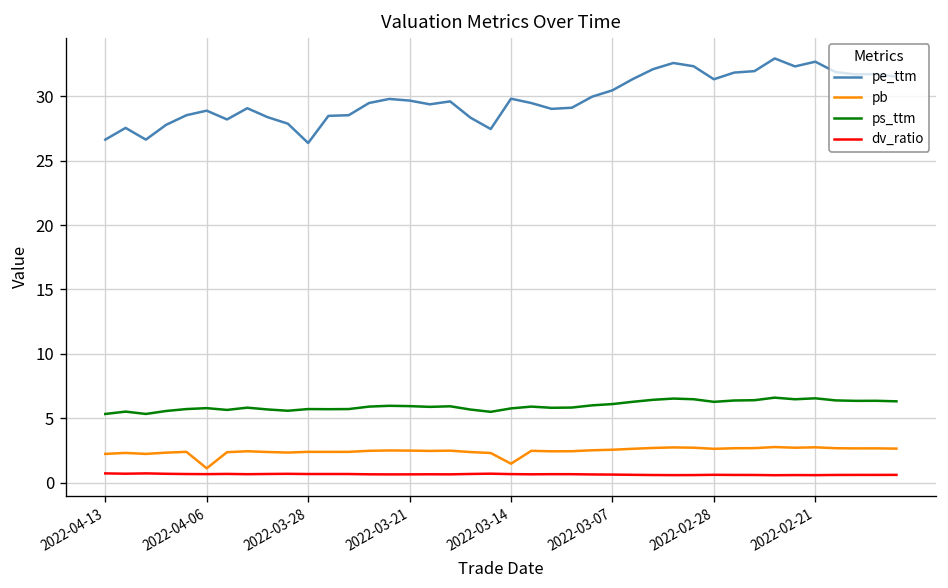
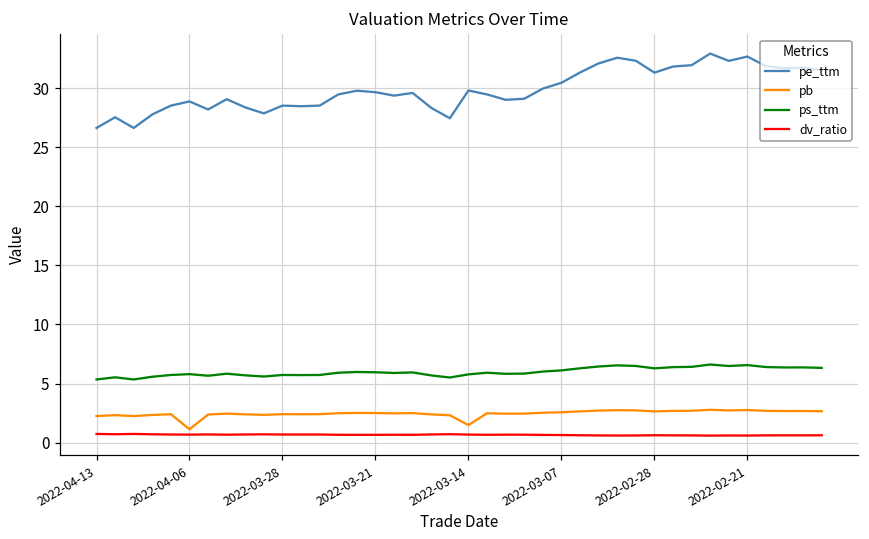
pe_ttm, 2022-03-28: 26.4 -> 28.5
